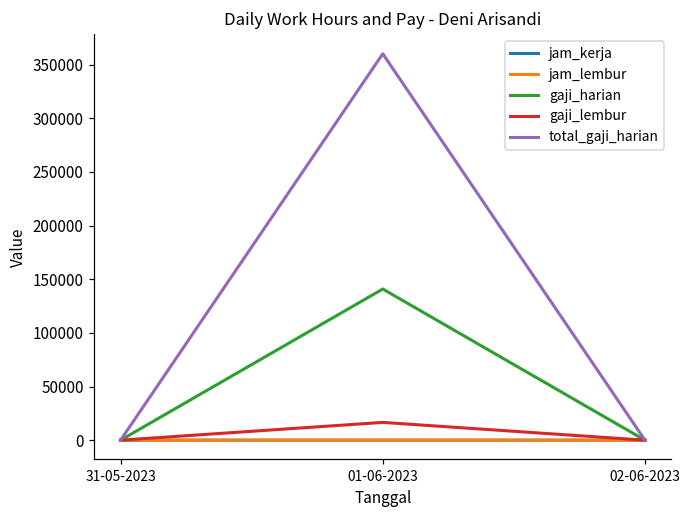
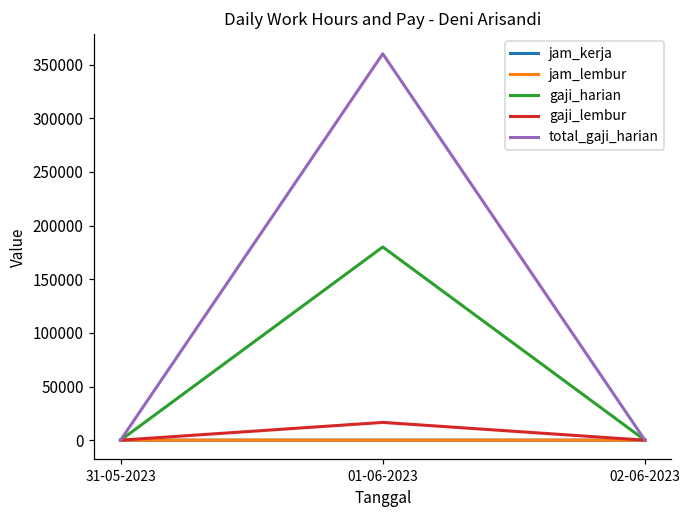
gaji_harian, 01-06-2023: 140000 -> 180000
